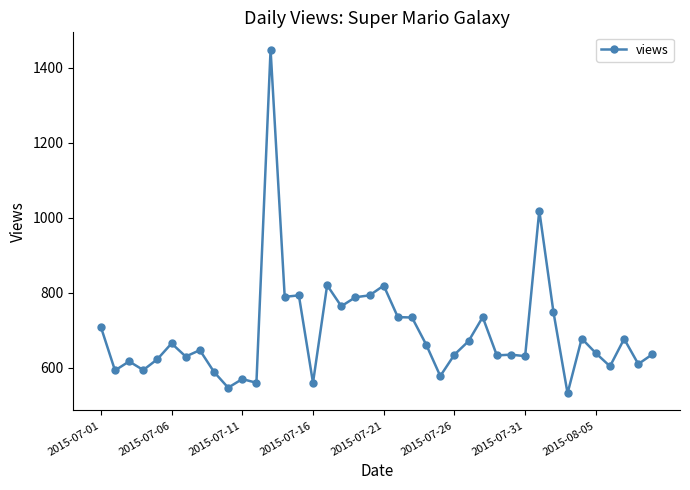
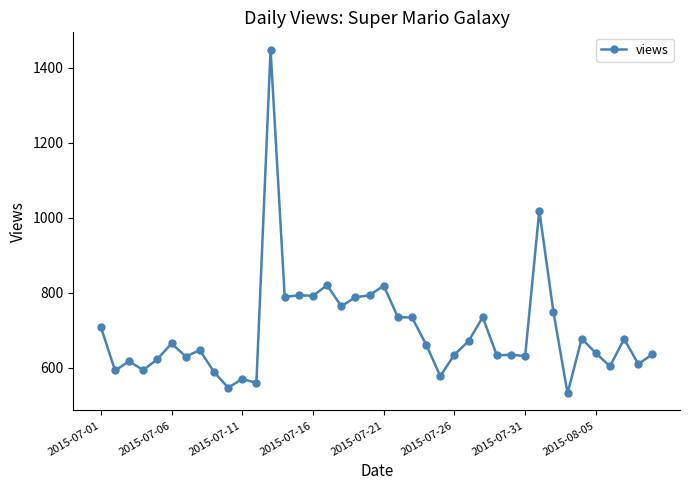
2015-07-16: 560 -> 790
